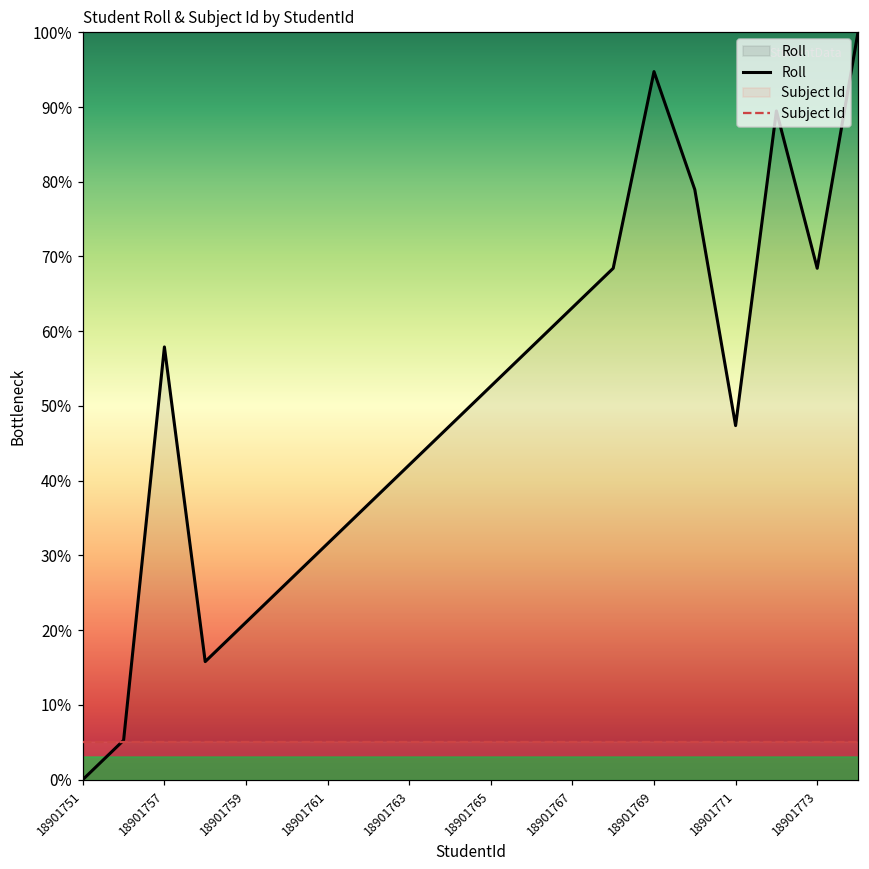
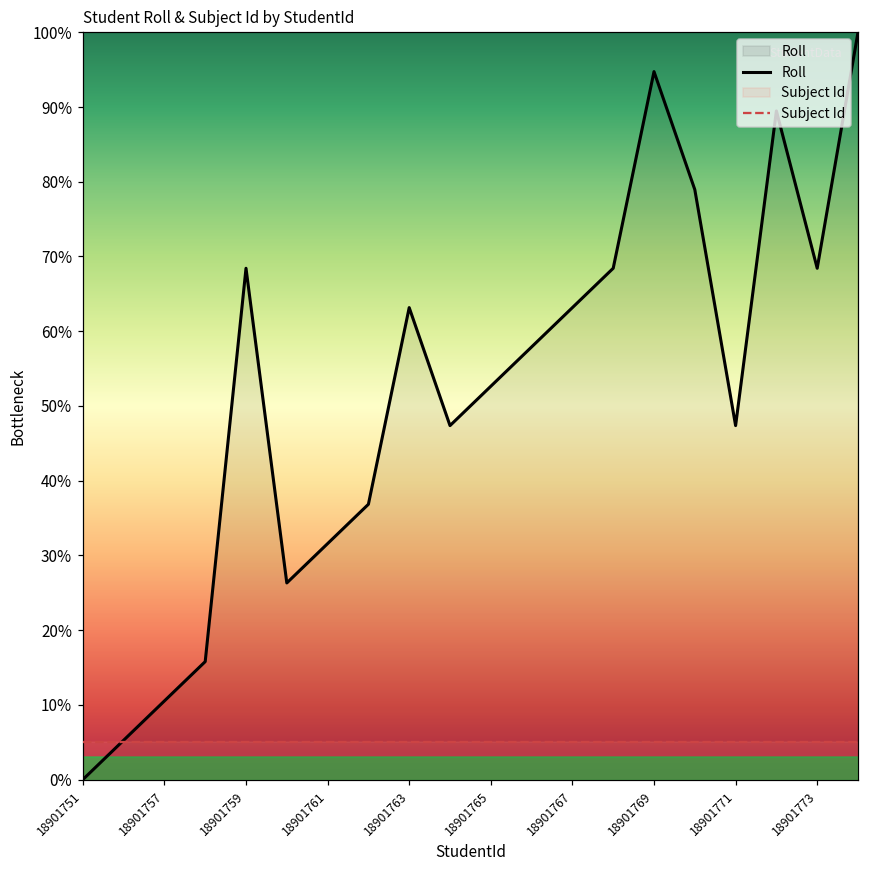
Roll, 18901757: 58% -> 11%
Roll, 18901759: 21% -> 68%
Roll, 18901763: 42% -> 63%
